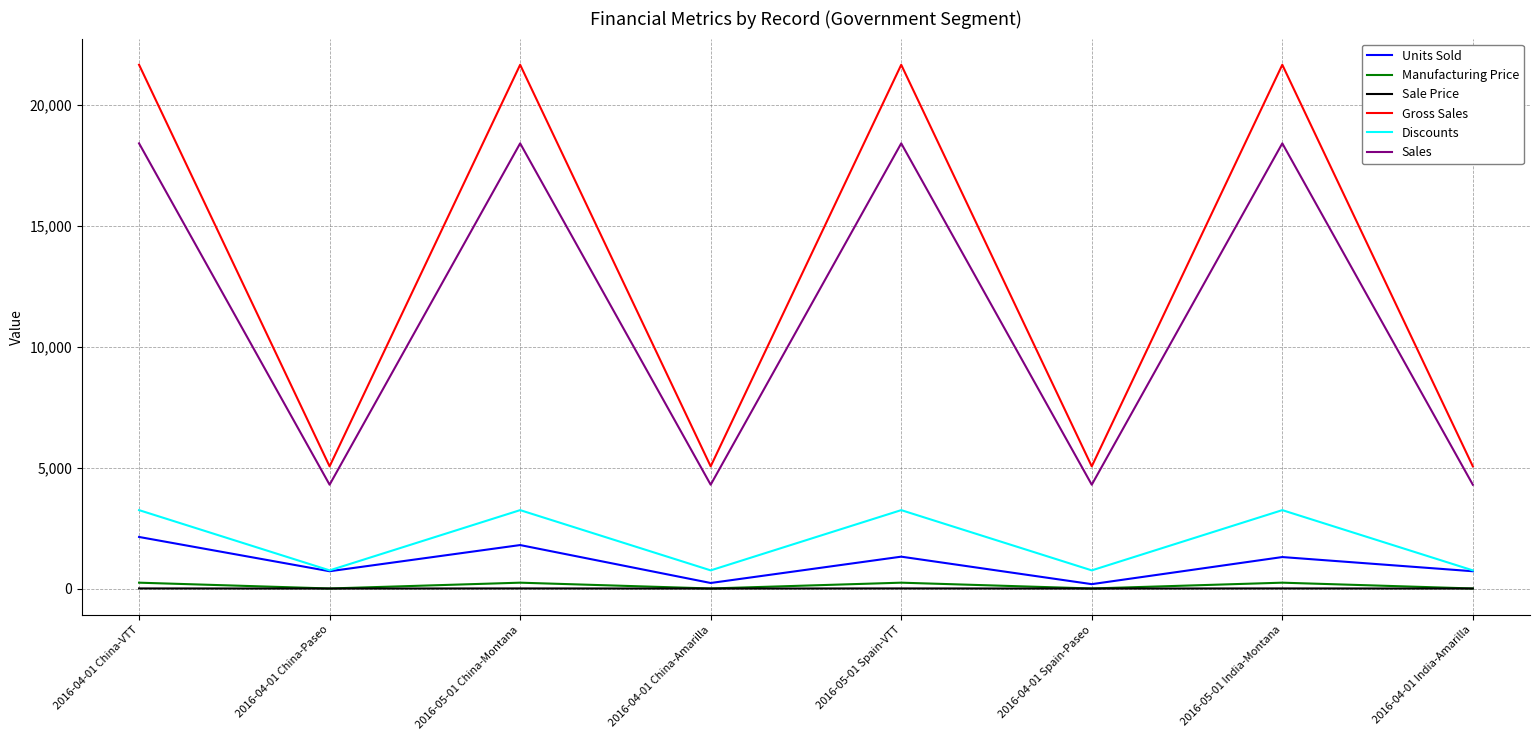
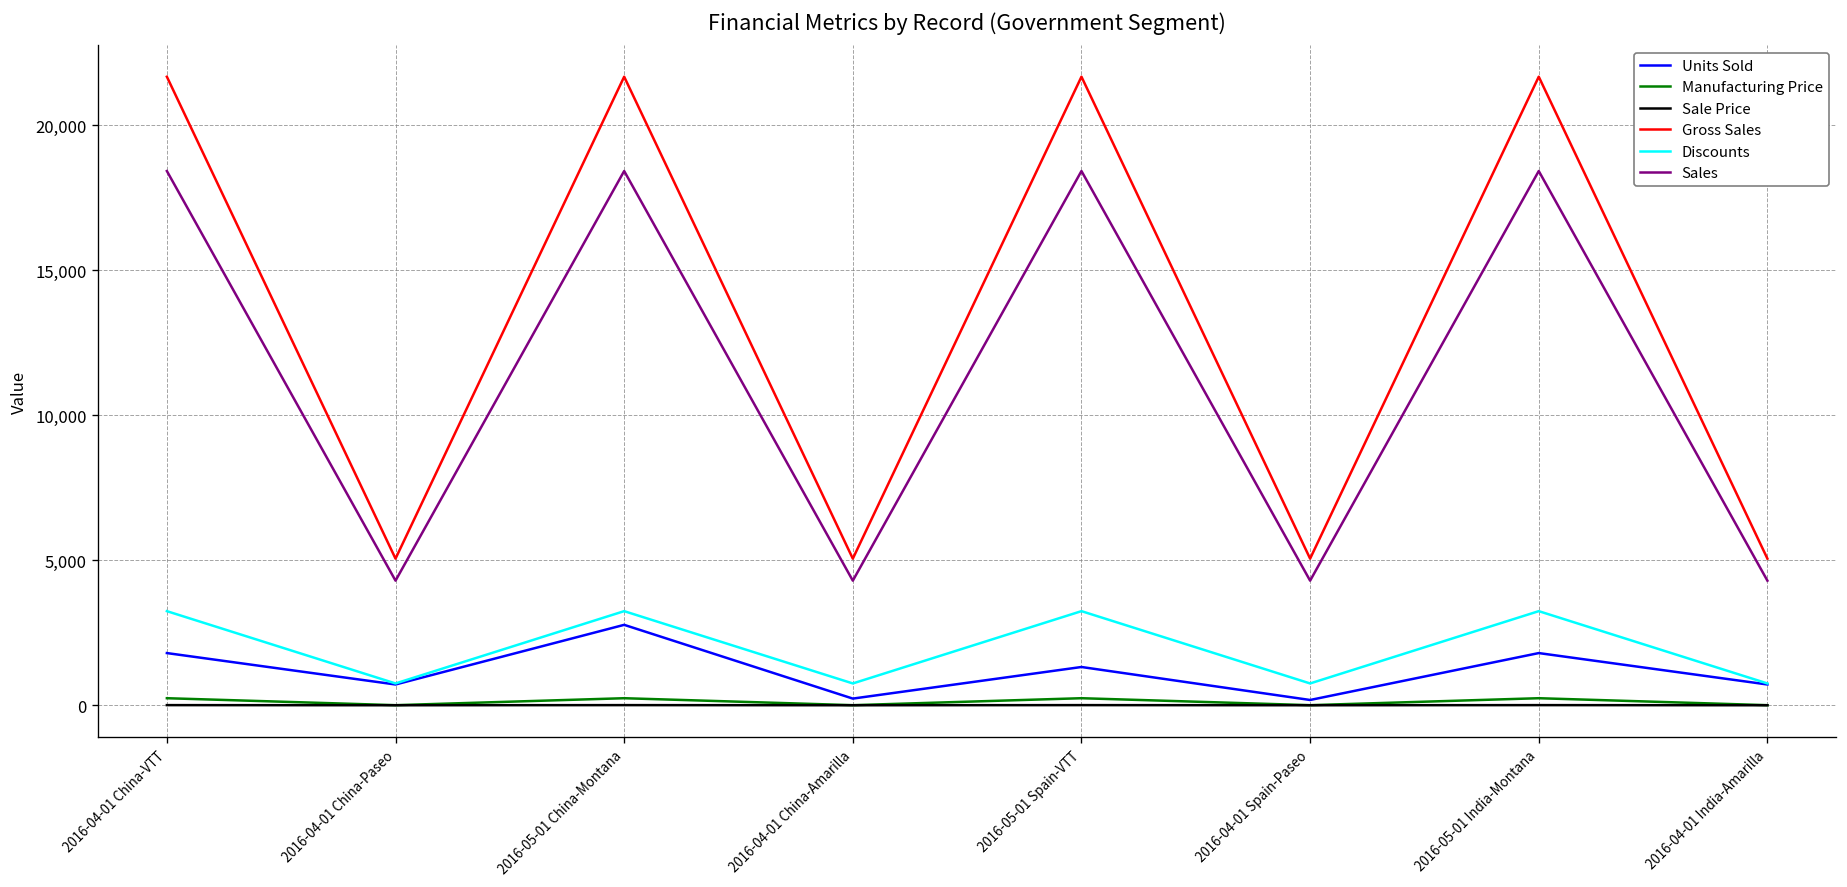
Units Sold, 2016-04-01 China-VTT: 2,100 -> 1,800
Units Sold, 2016-05-01 China-Montana: 1,800 -> 2,800
Units Sold, 2016-05-01 India-Montana: 1,300 -> 1,800
